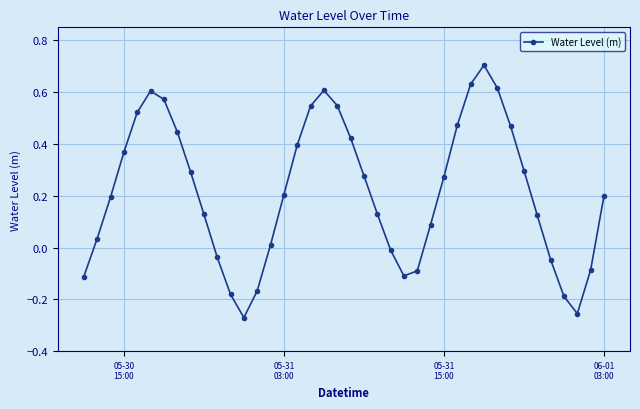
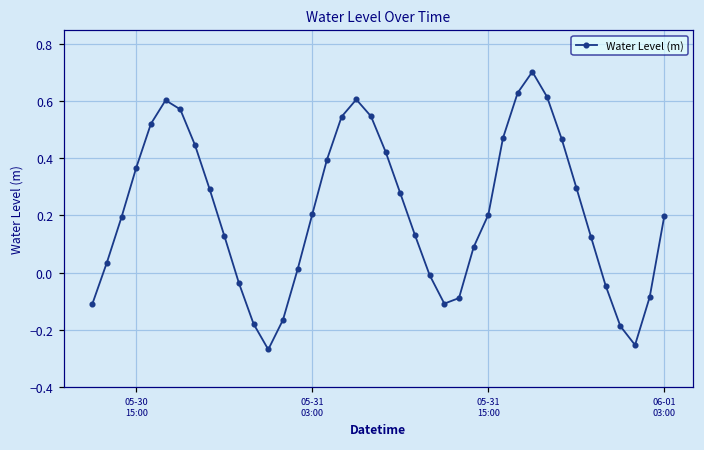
05-31 15:00: 0.27 -> 0.20
